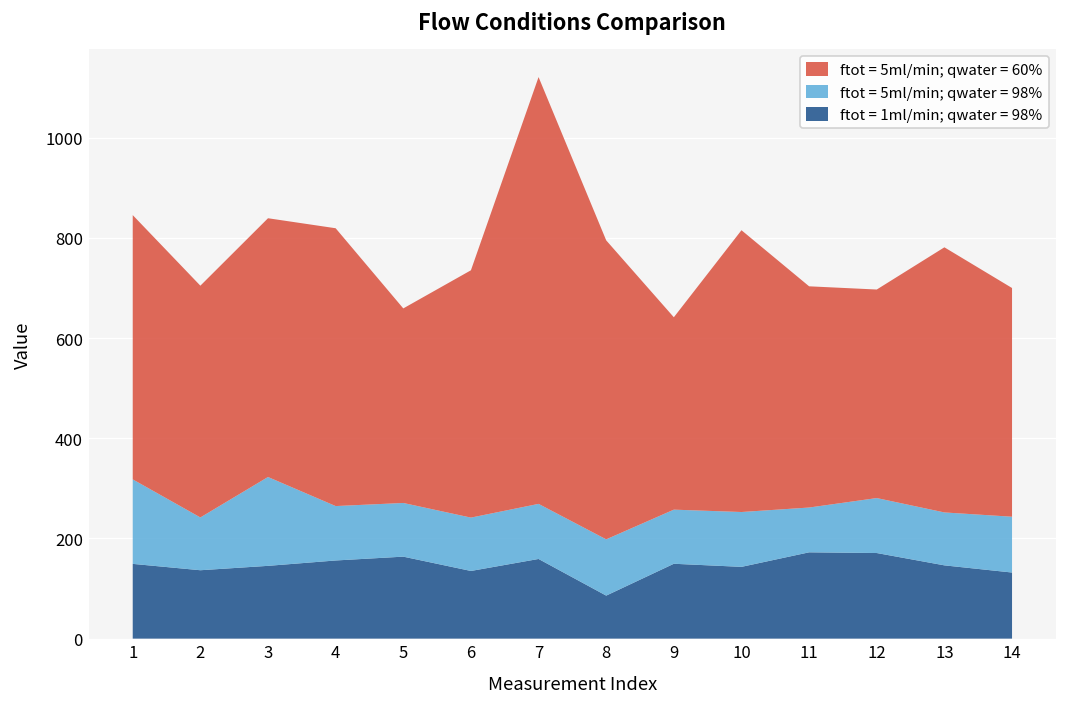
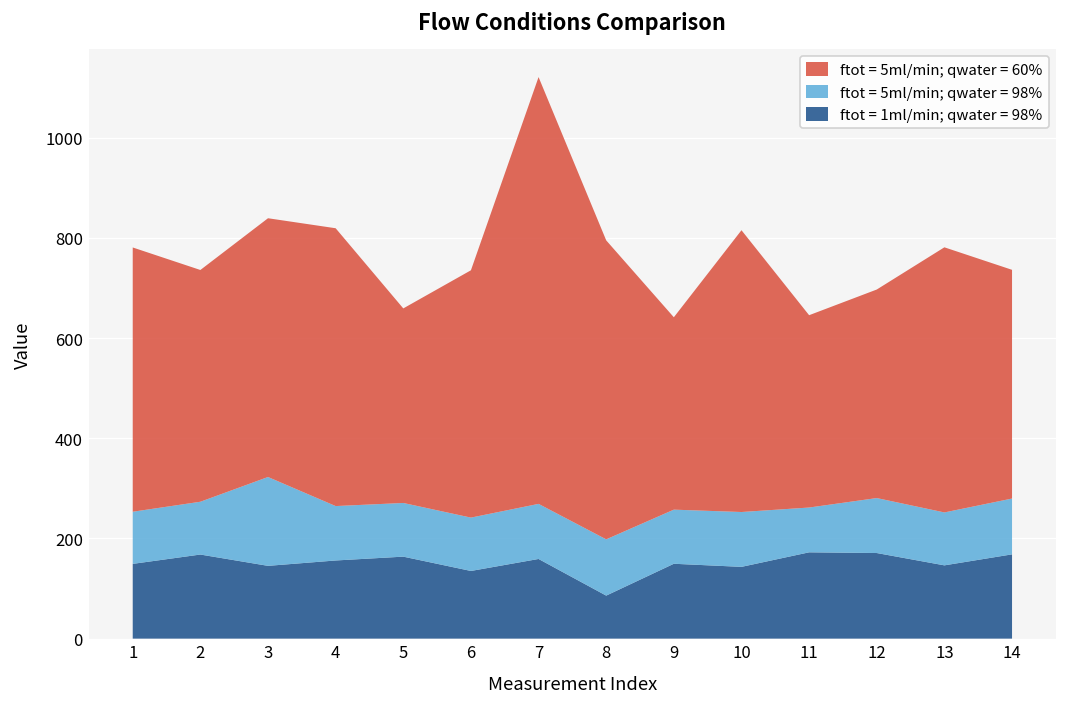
ftot = 5ml/min; qwater = 98%, 1: 170 -> 100
ftot = 1ml/min; qwater = 98%, 2: 140 -> 170
ftot = 5ml/min; qwater = 60%, 11: 440 -> 380
ftot = 1ml/min; qwater = 98%, 14: 130 -> 170
